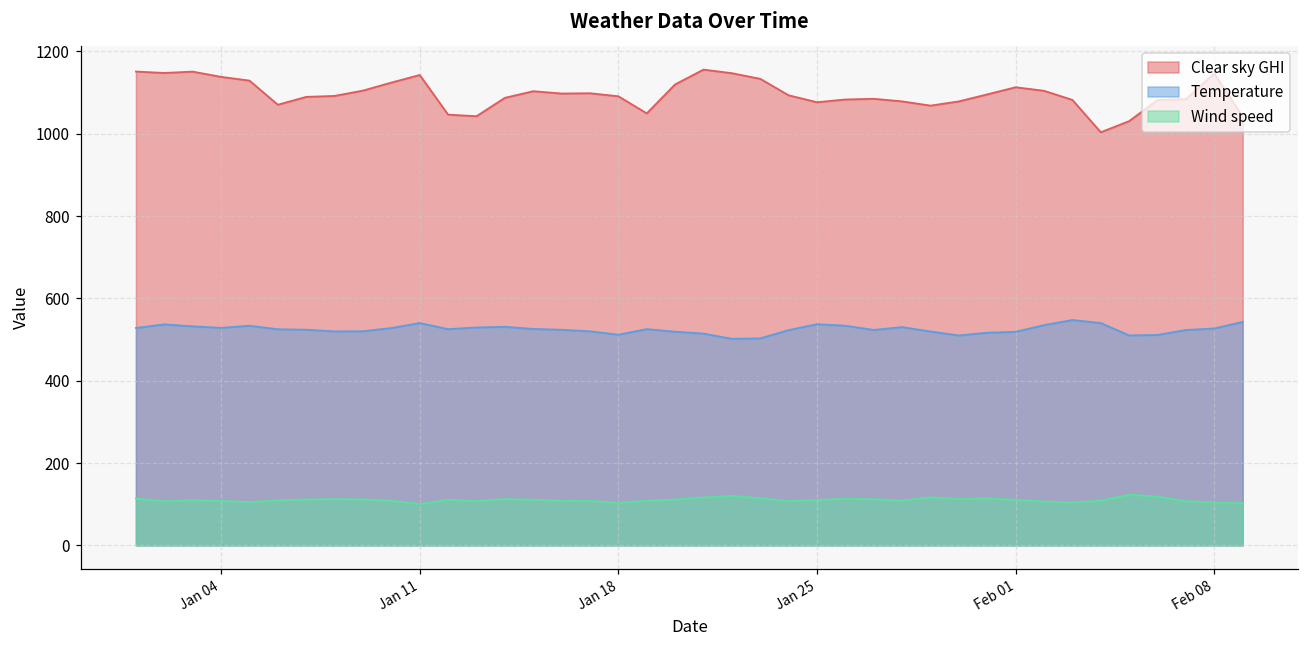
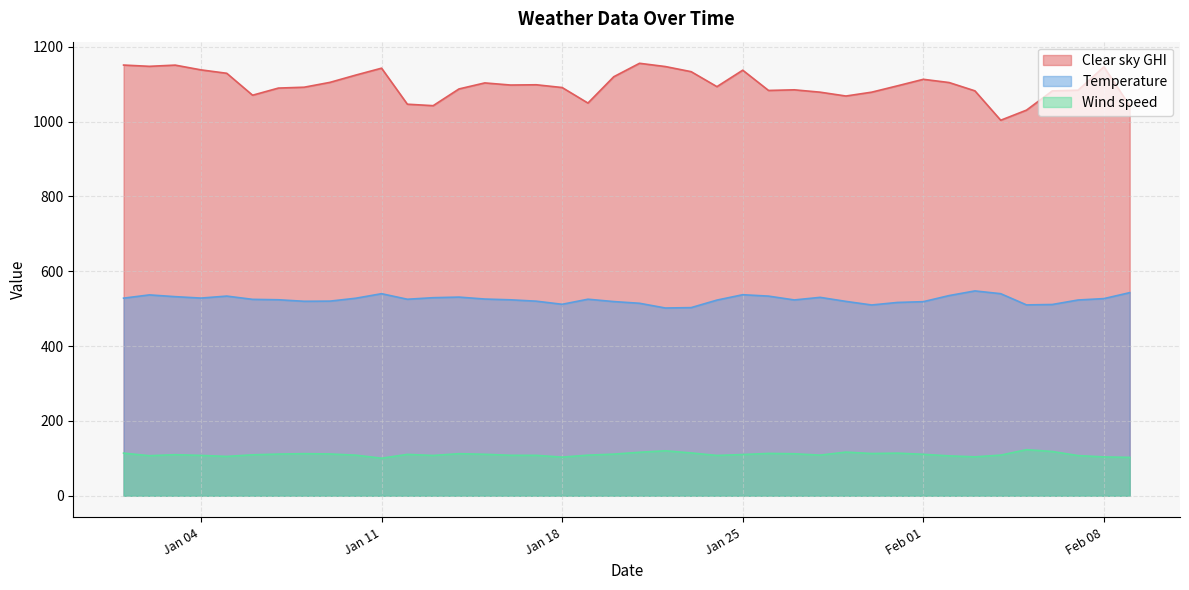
Clear sky GHI, Jan 25: 1080 -> 1140
